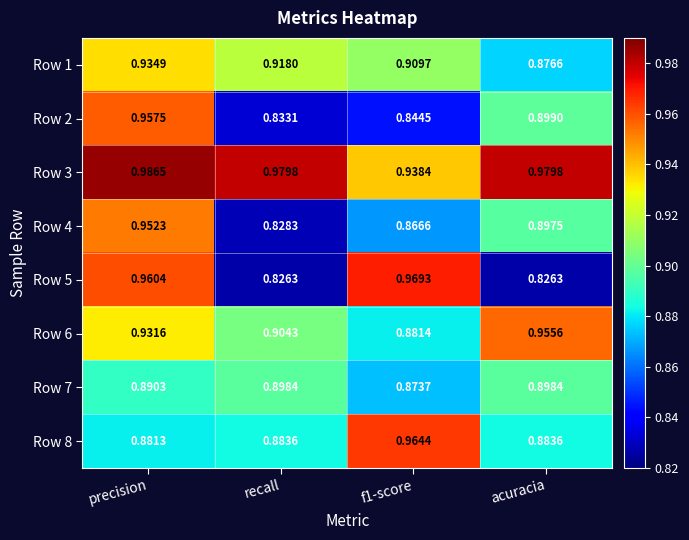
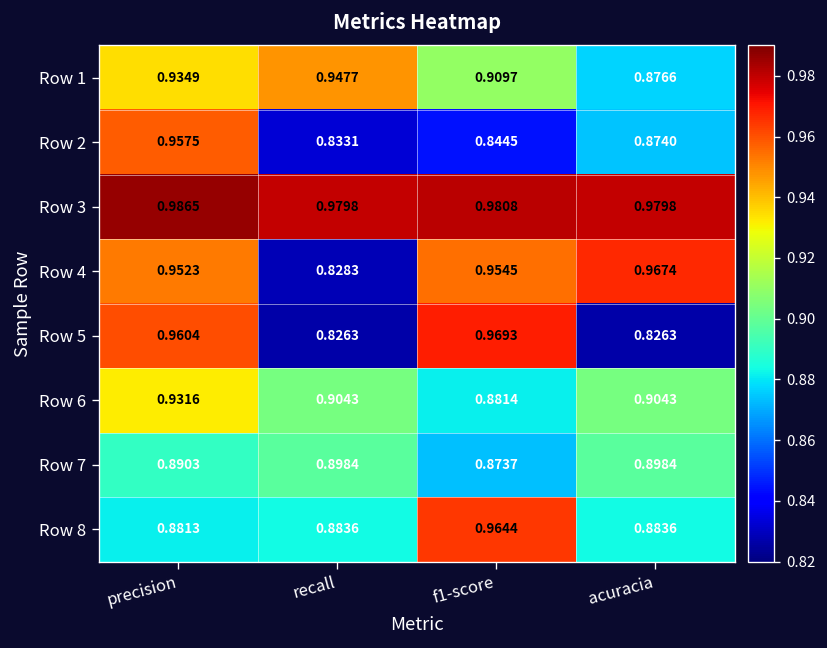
Row 1, recall: 0.9180 -> 0.9477
Row 2, acuracia: 0.8990 -> 0.8740
Row 3, f1-score: 0.9384 -> 0.9808
Row 4, f1-score: 0.8666 -> 0.9545
Row 4, acuracia: 0.8975 -> 0.9674
Row 6, acuracia: 0.9556 -> 0.9043
